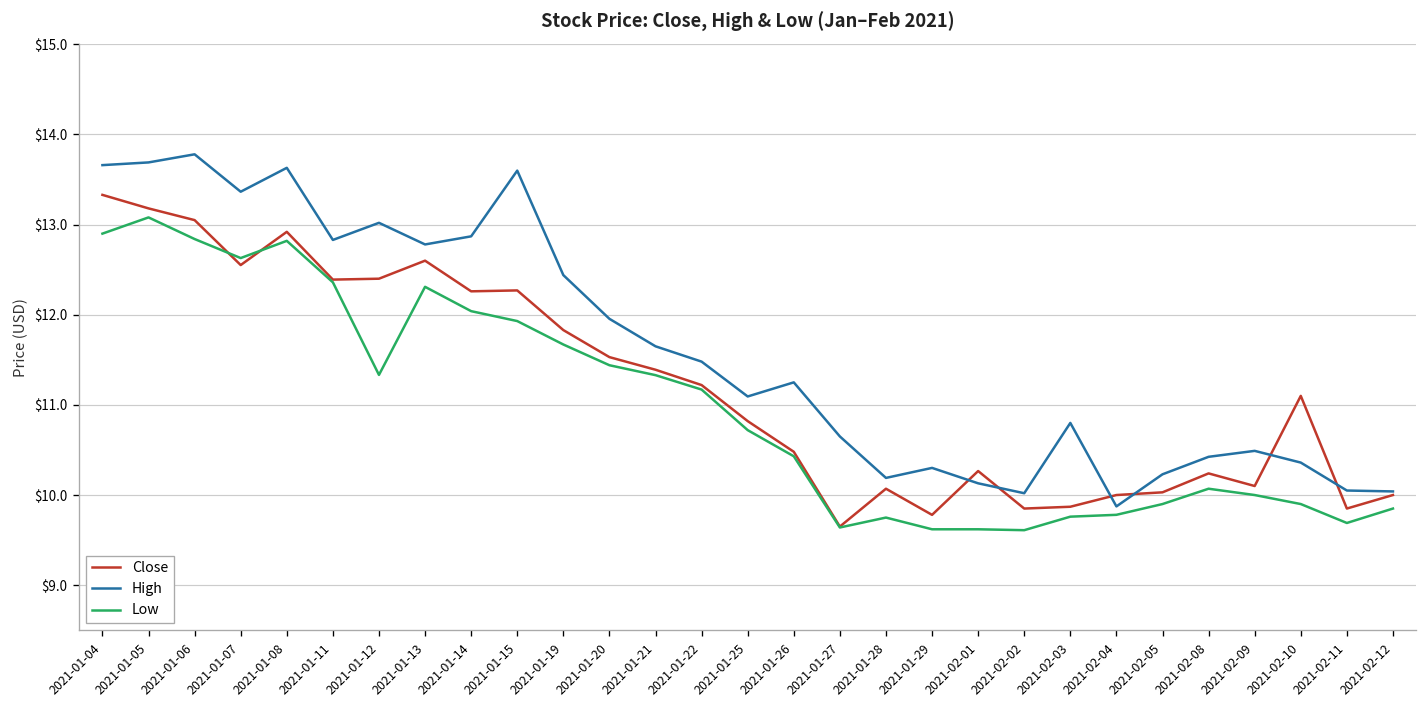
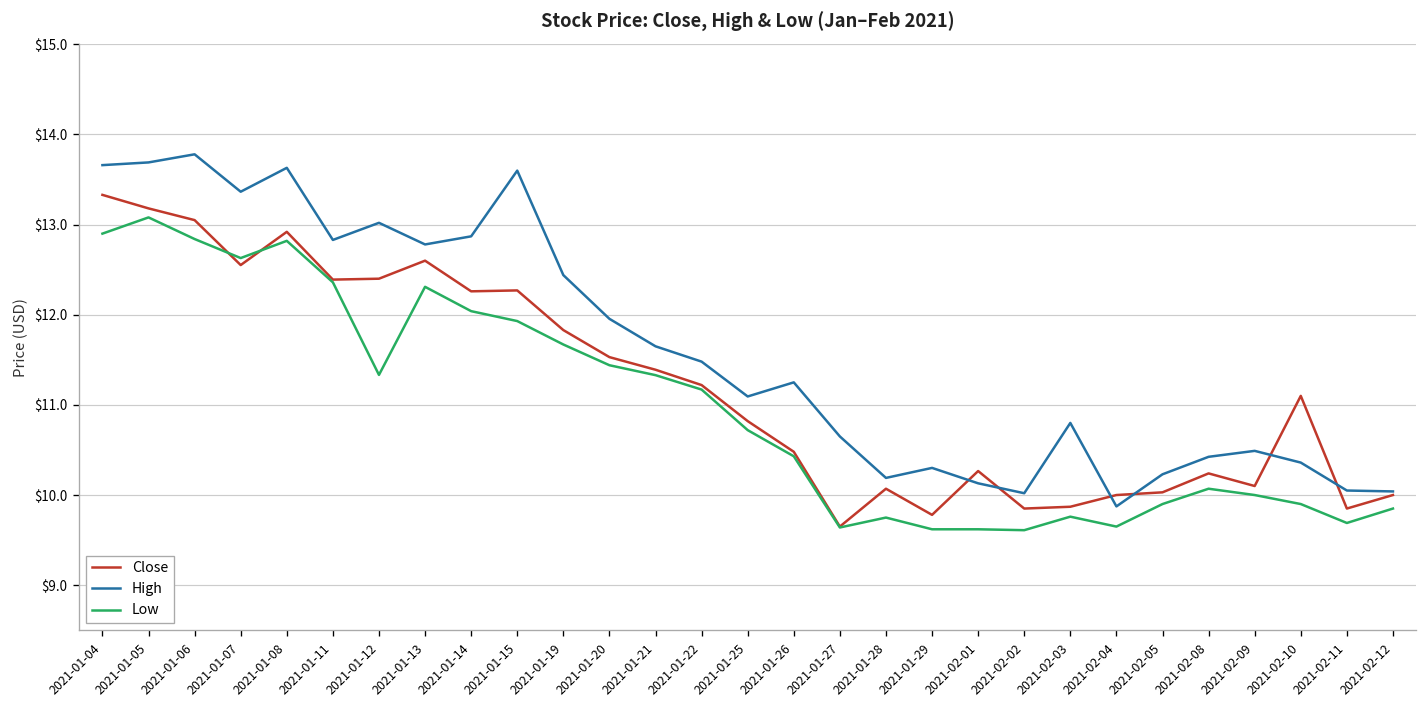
Low, 2021-02-04: $9.8 -> $9.6
